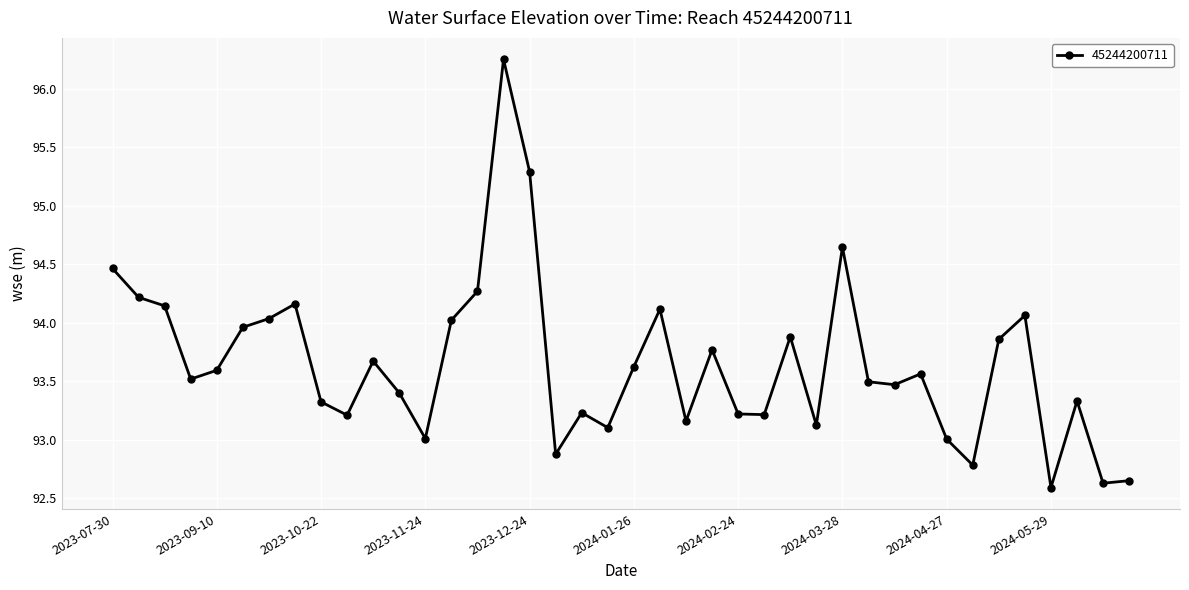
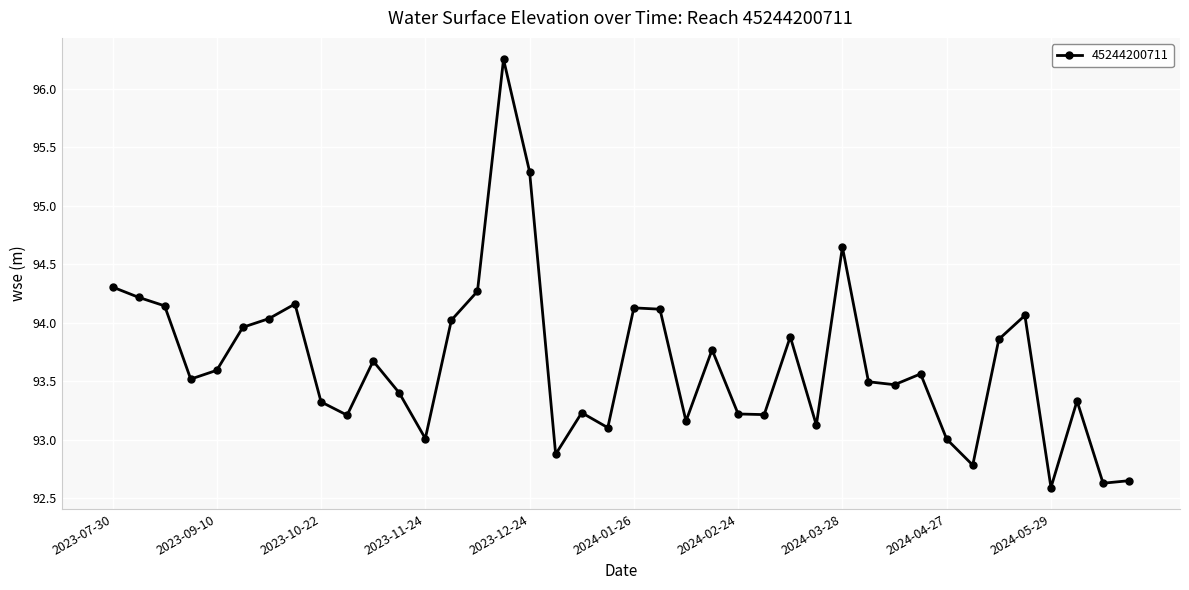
2023-07-30: 94.46 -> 94.31
2024-01-26: 93.62 -> 94.13
